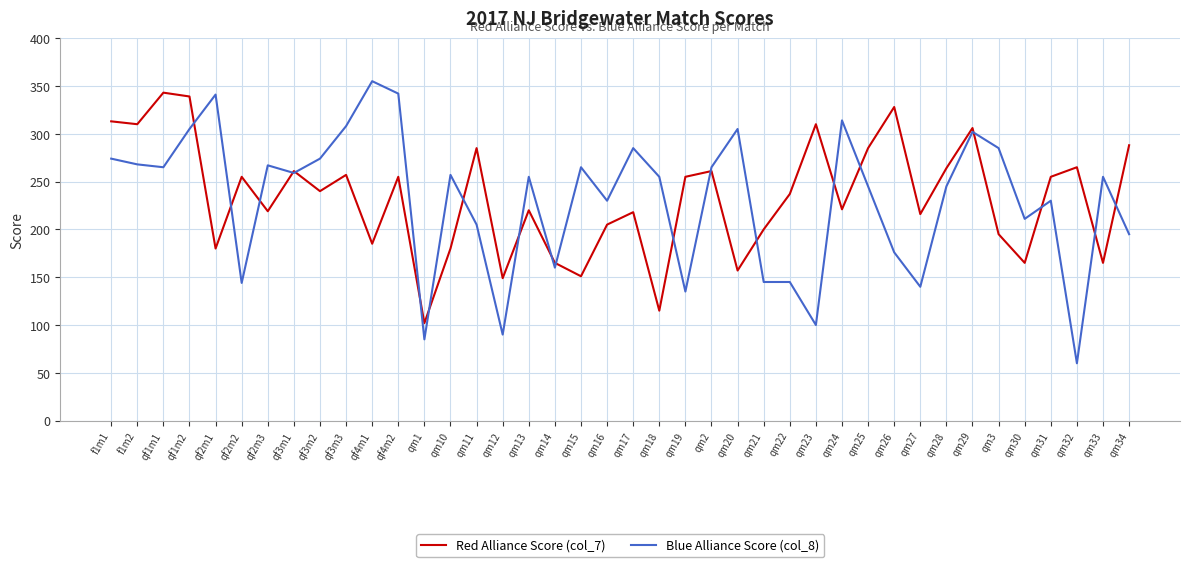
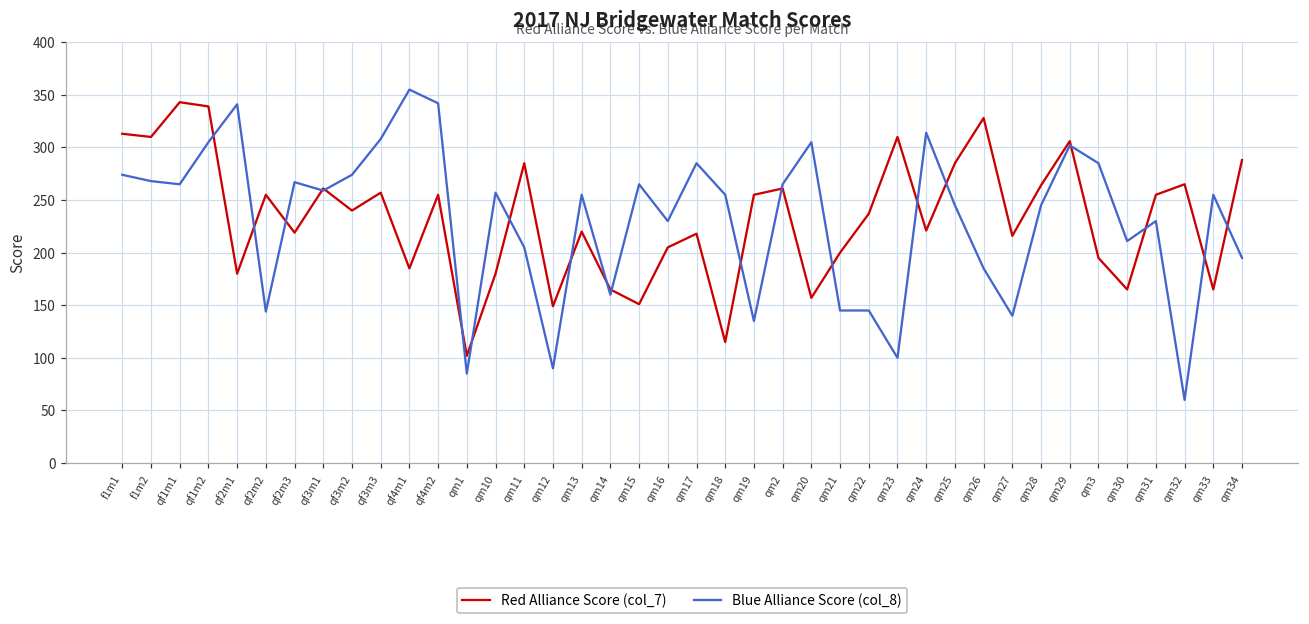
Blue Alliance Score (col_8), qm26: 180 -> 190
